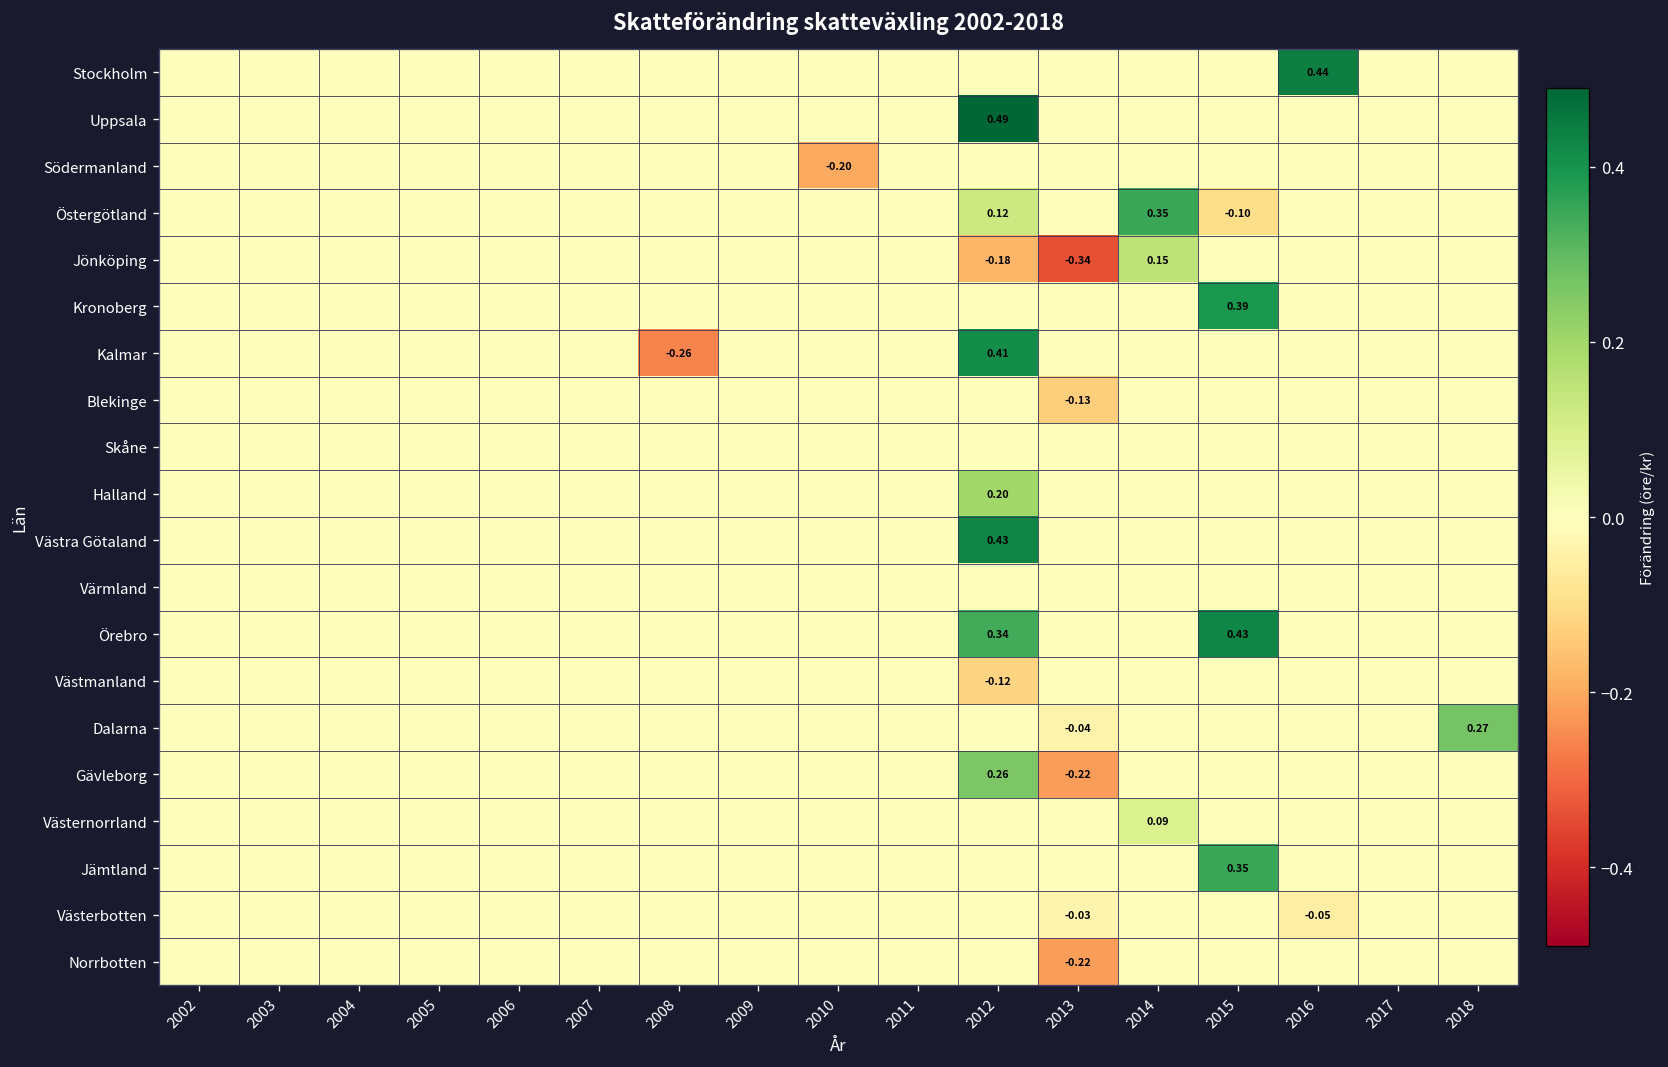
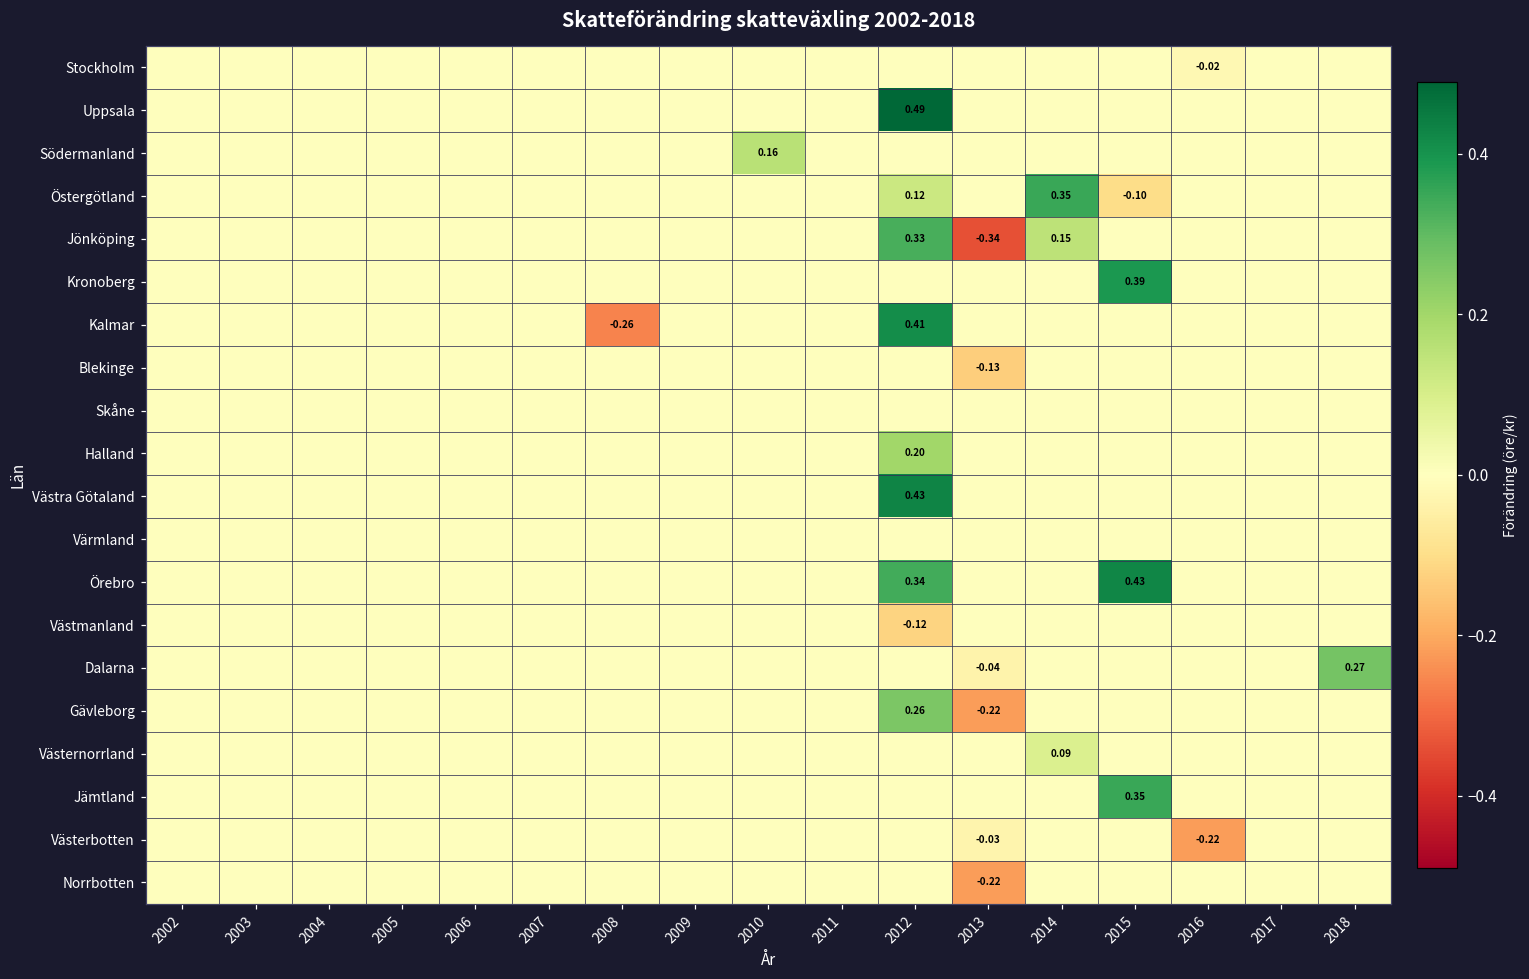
Stockholm, 2016: 0.44 -> -0.02
Södermanland, 2010: -0.20 -> 0.16
Jönköping, 2012: -0.18 -> 0.33
Västerbotten, 2016: -0.05 -> -0.22
